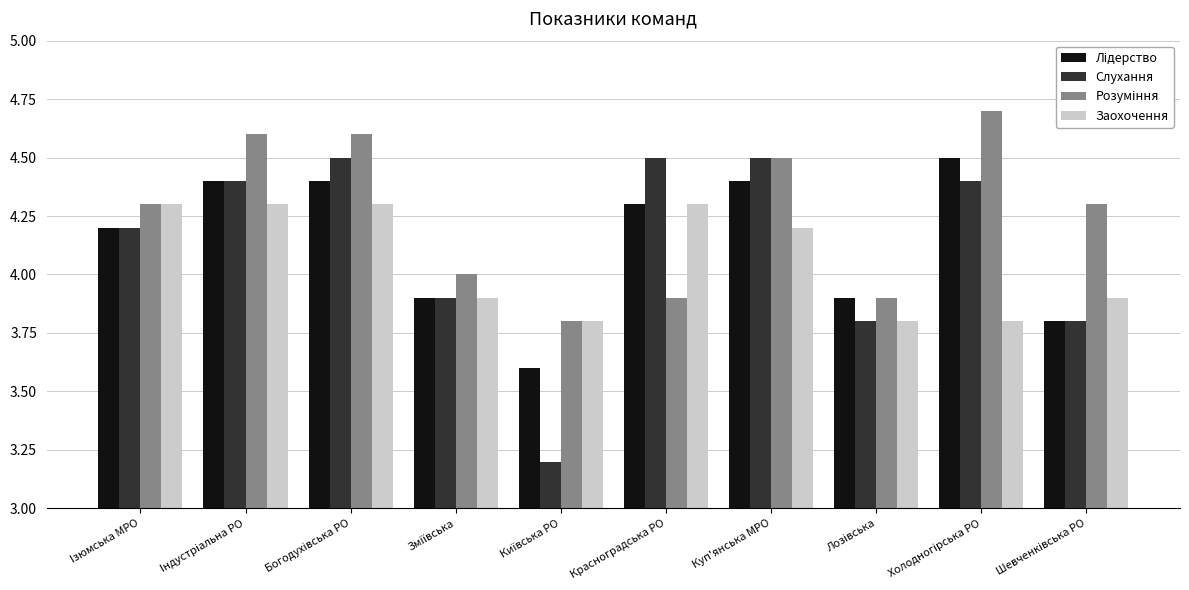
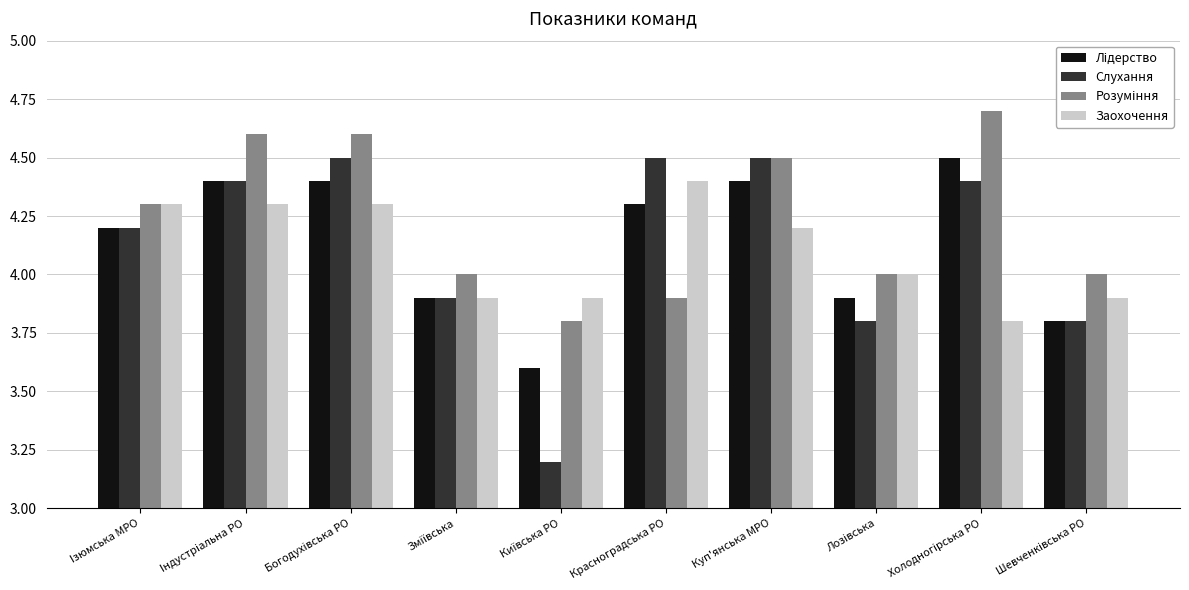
Заохочення, Київська РО: 3.8 -> 3.9
Заохочення, Красноградська РО: 4.3 -> 4.4
Розуміння, Лозівська: 3.9 -> 4.0
Заохочення, Лозівська: 3.8 -> 4.0
Розуміння, Шевченківська РО: 4.3 -> 4.0
